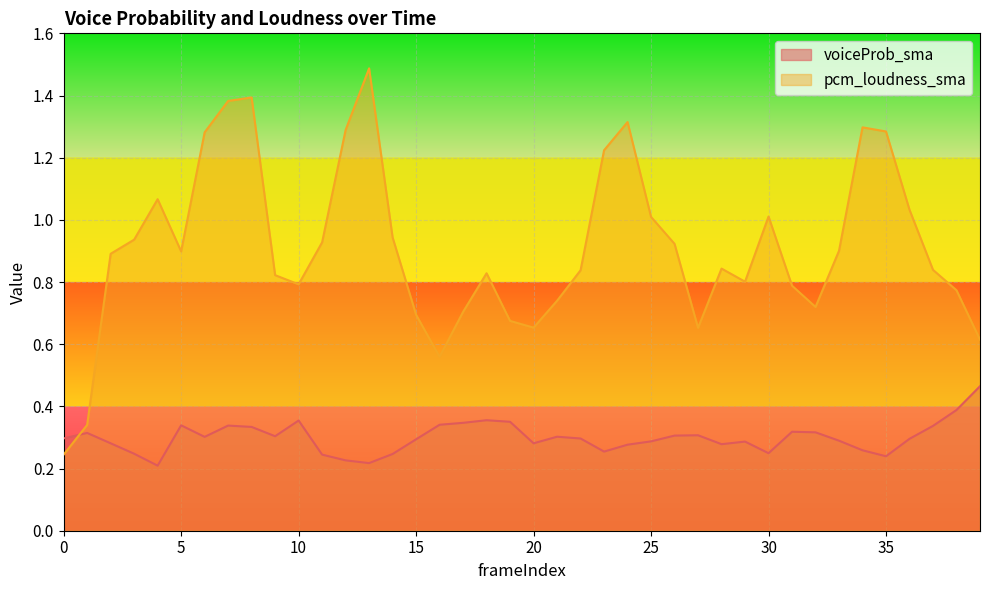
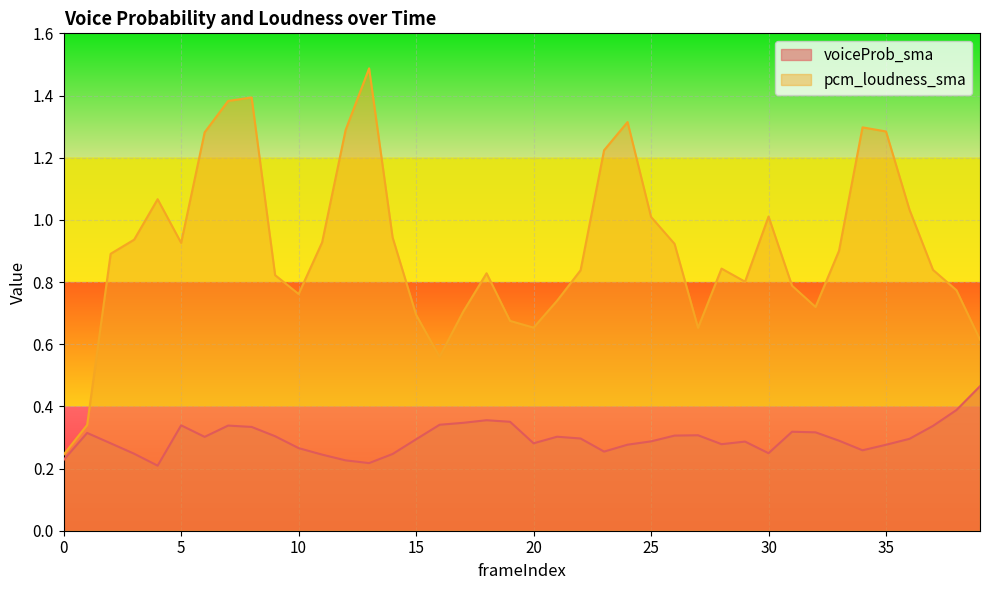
voiceProb_sma, 0: 0.30 -> 0.23
pcm_loudness_sma, 5: 0.90 -> 0.93
voiceProb_sma, 10: 0.35 -> 0.27
pcm_loudness_sma, 10: 0.79 -> 0.76
voiceProb_sma, 35: 0.24 -> 0.28
